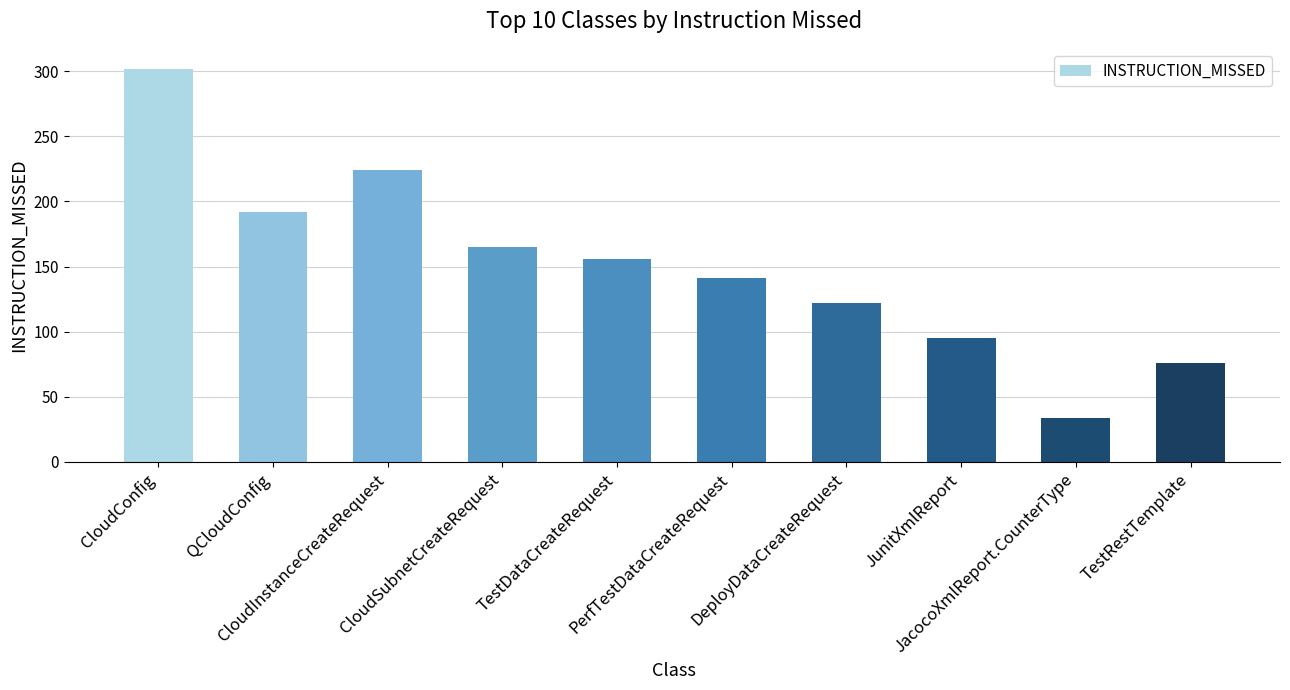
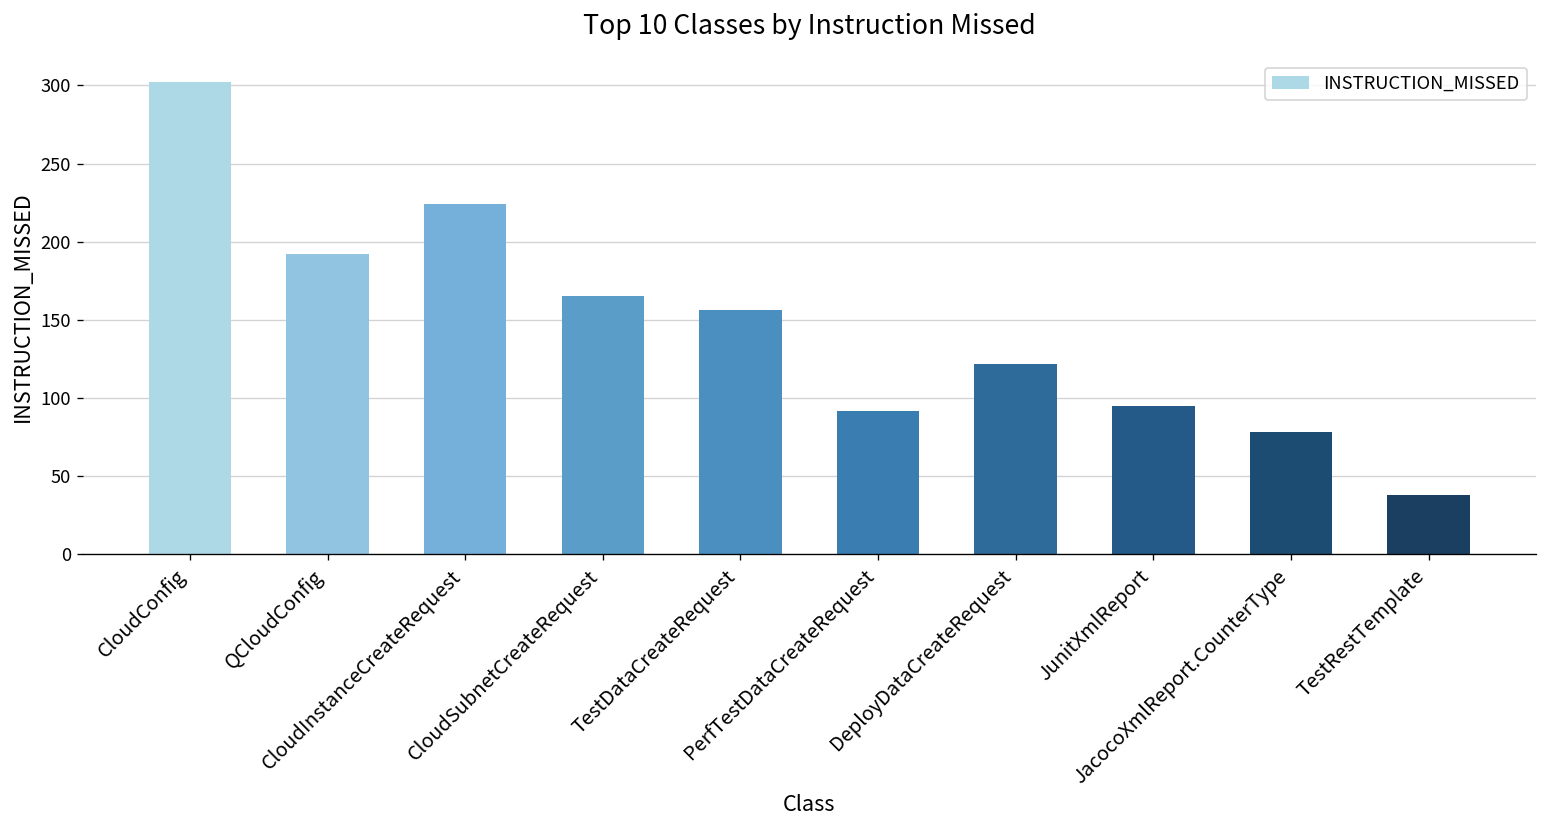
PerfTestDataCreateRequest: 141 -> 92
JacocoXmlReport.CounterType: 34 -> 78
TestRestTemplate: 76 -> 38
